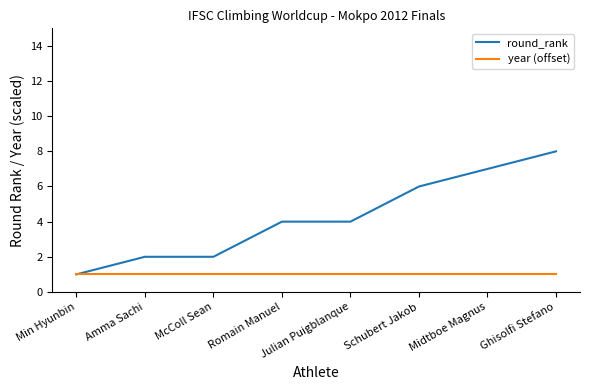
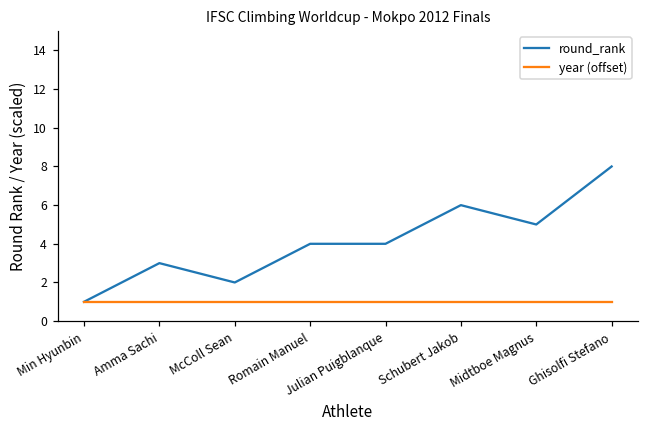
round_rank, Amma Sachi: 2 -> 3
round_rank, Midtboe Magnus: 7 -> 5
